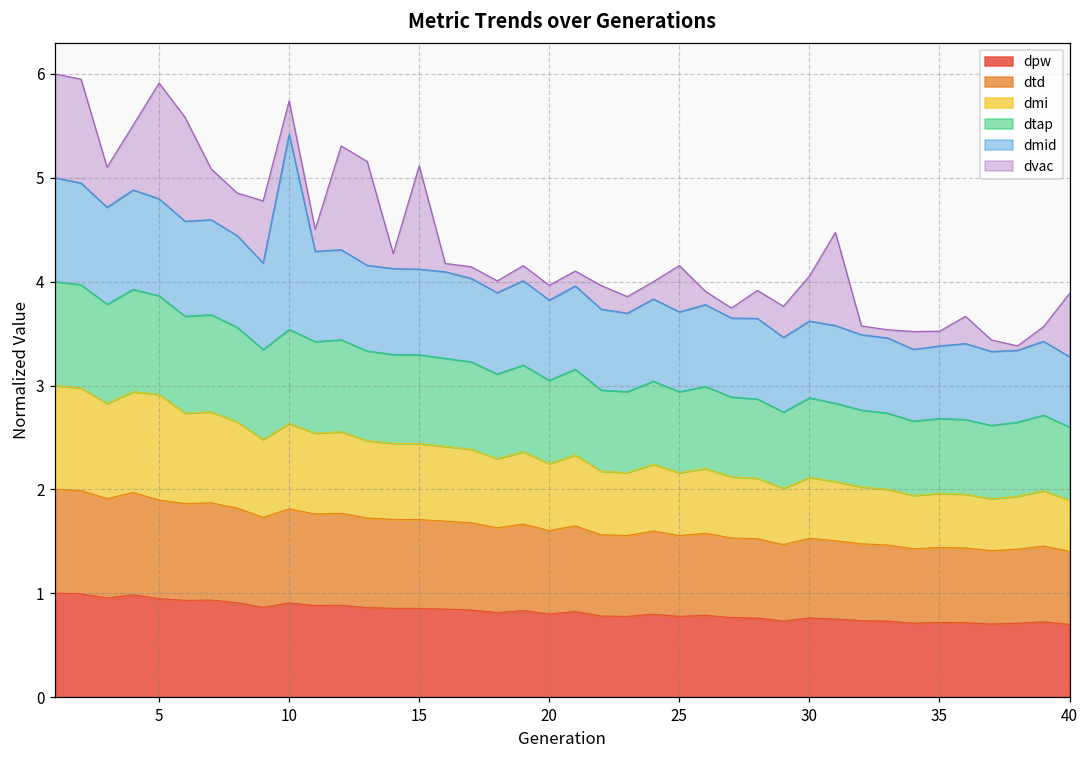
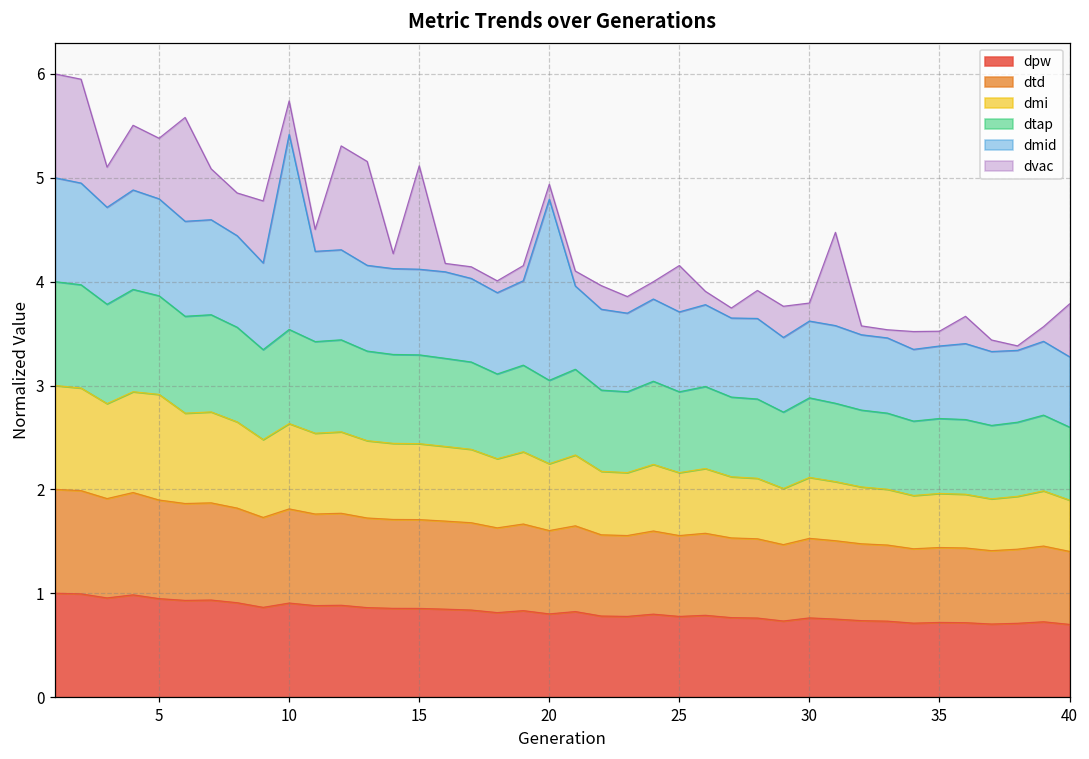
dvac, 5: 1.1 -> 0.6
dmid, 20: 0.8 -> 1.7
dvac, 30: 0.4 -> 0.2
dvac, 40: 0.6 -> 0.5
